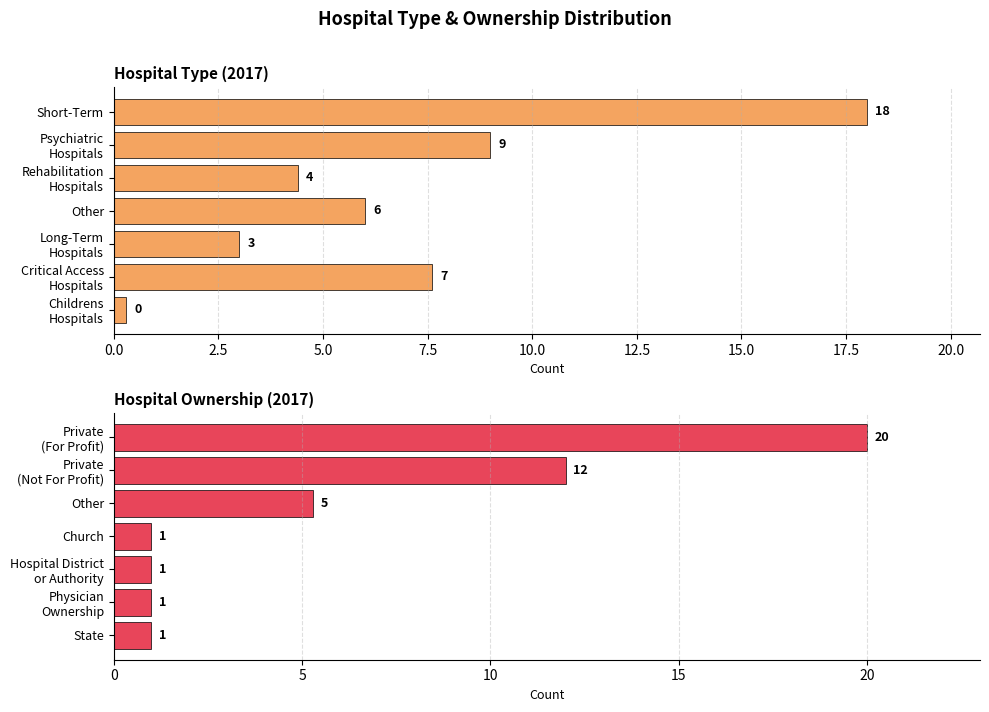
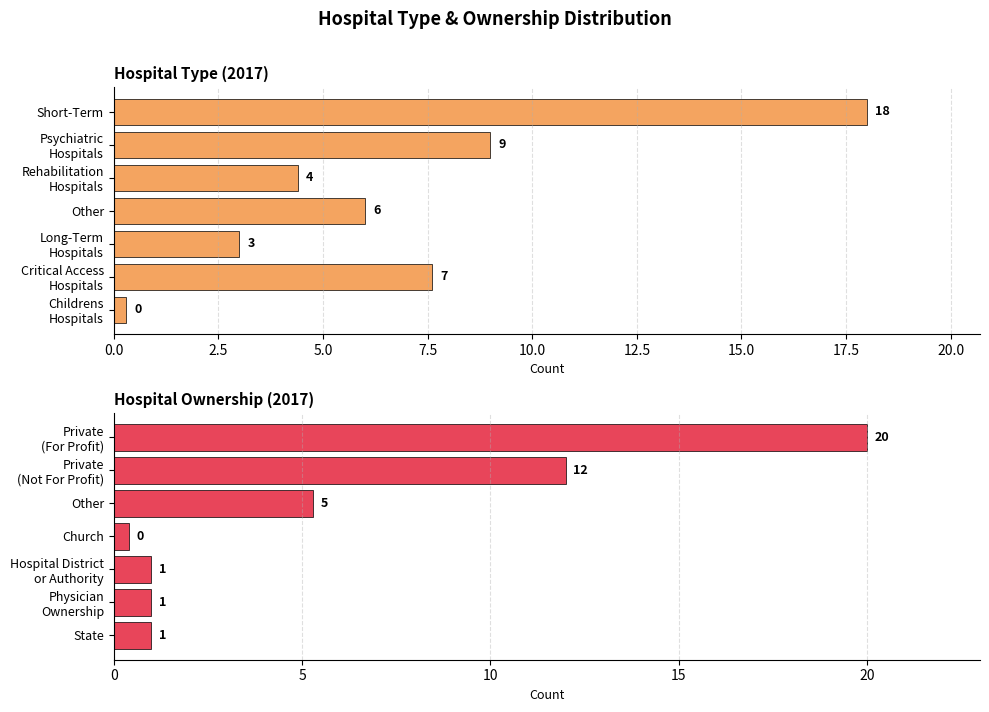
Hospital Ownership (2017), Church: 1 -> 0
